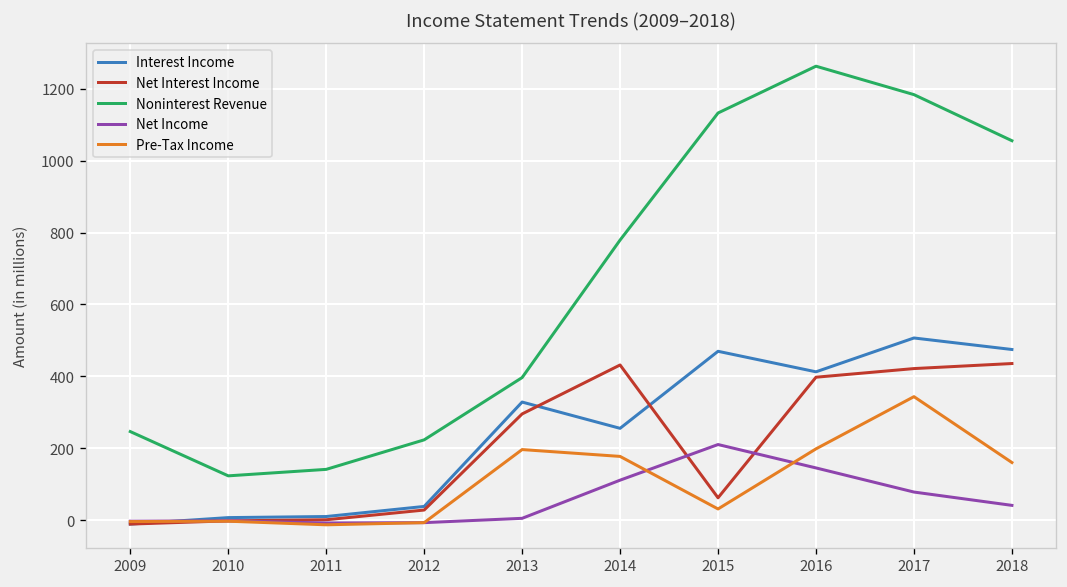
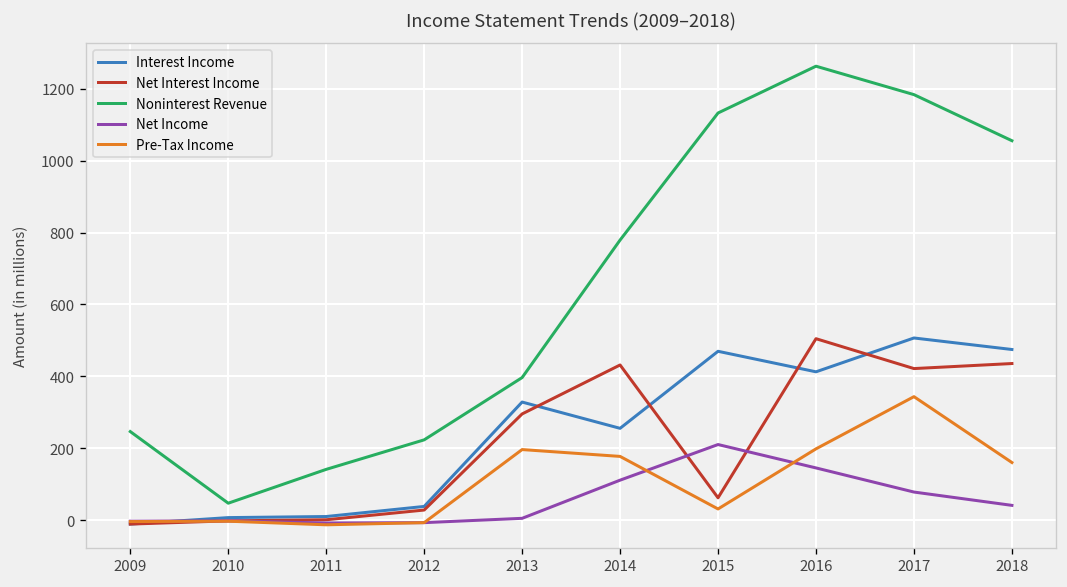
Noninterest Revenue, 2010: 120 -> 50
Net Interest Income, 2016: 400 -> 510
